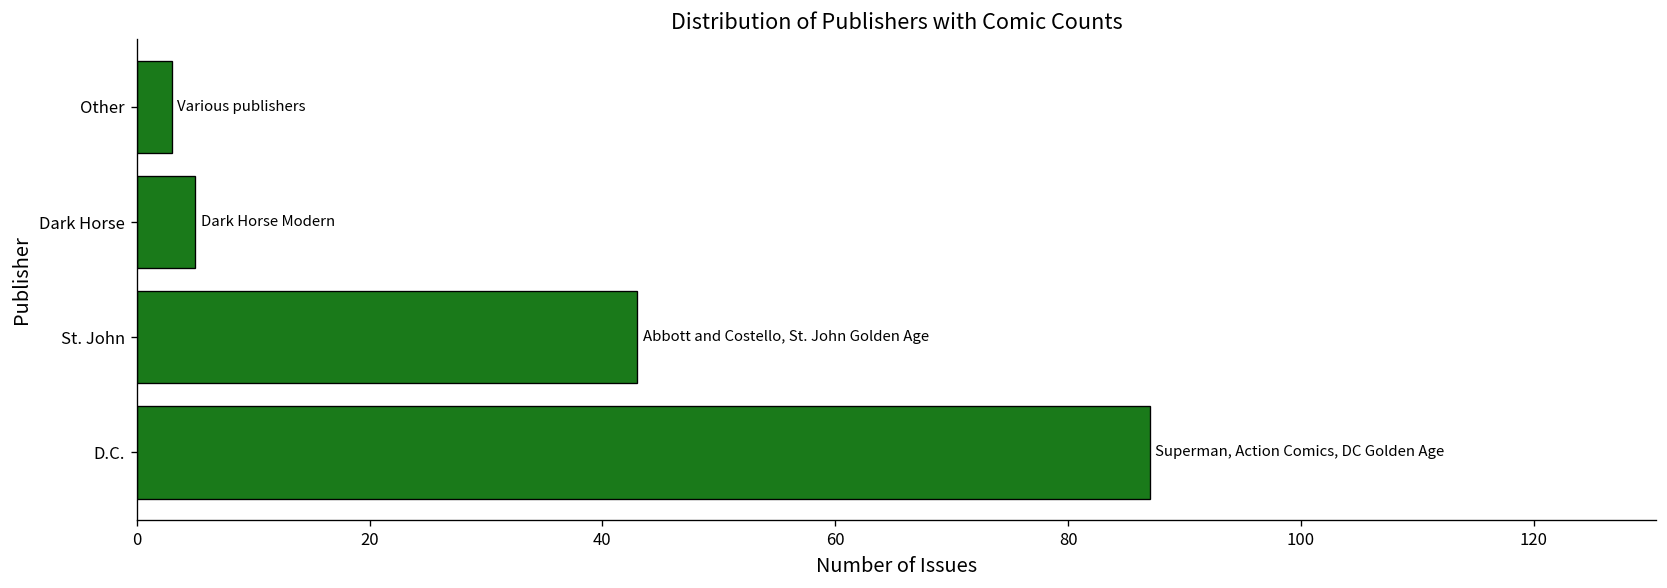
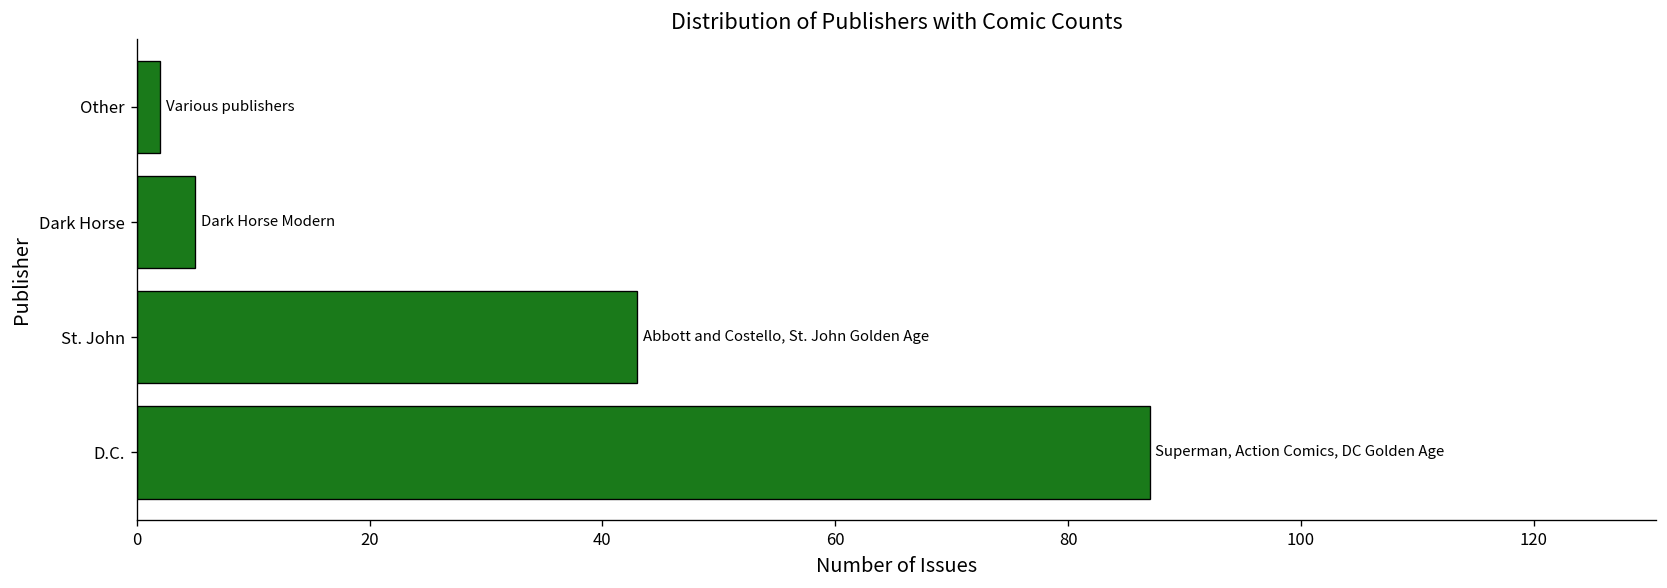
Other: 3 -> 2
